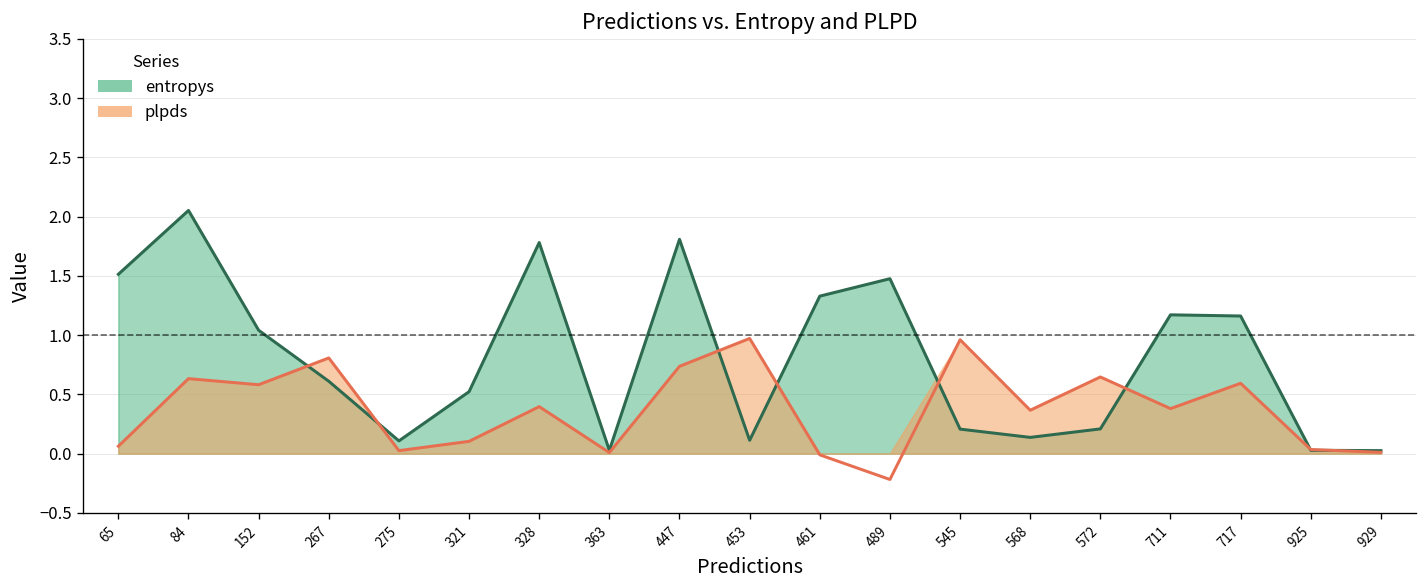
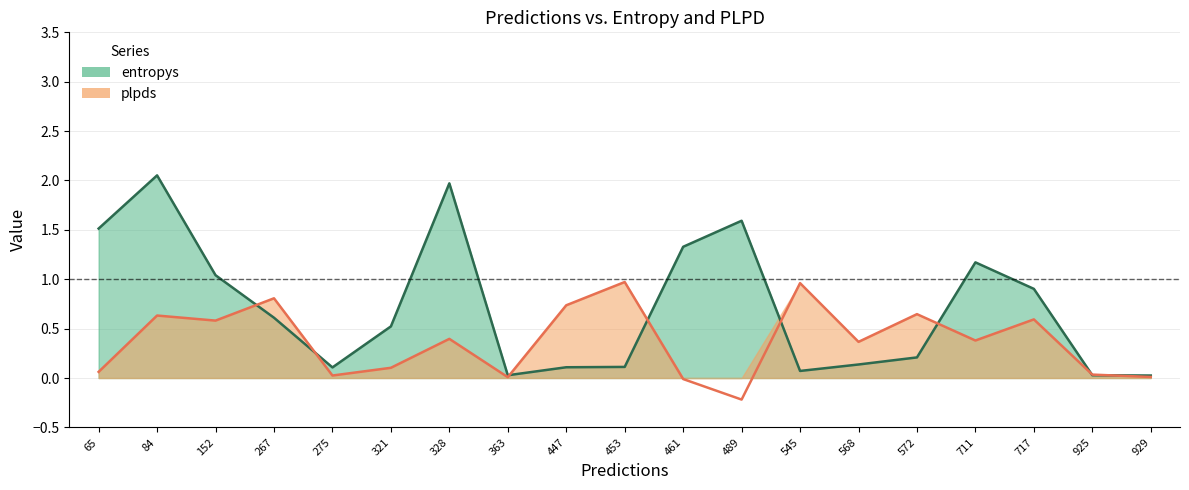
entropys, 328: 1.8 -> 2.0
entropys, 447: 1.8 -> 0.1
entropys, 489: 1.5 -> 1.6
entropys, 545: 0.2 -> 0.1
entropys, 717: 1.2 -> 0.9
